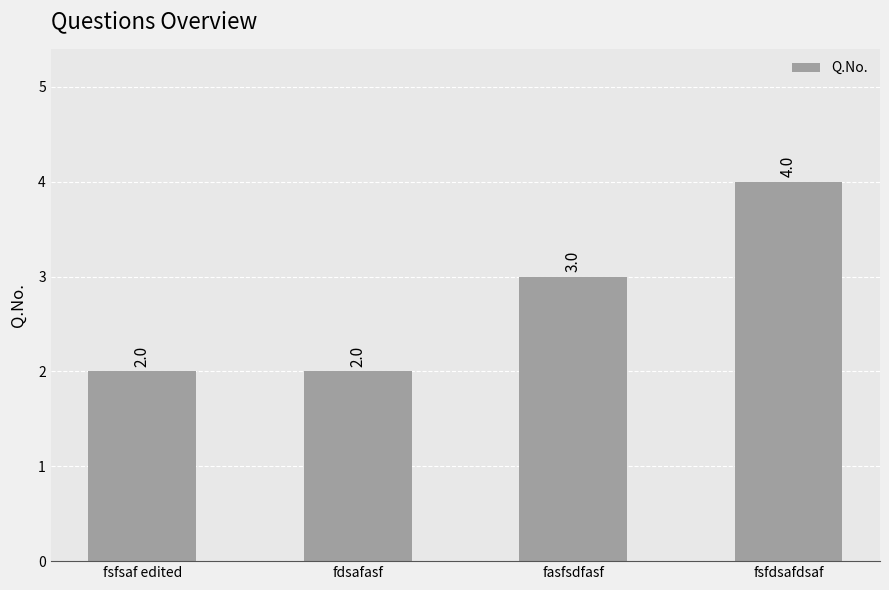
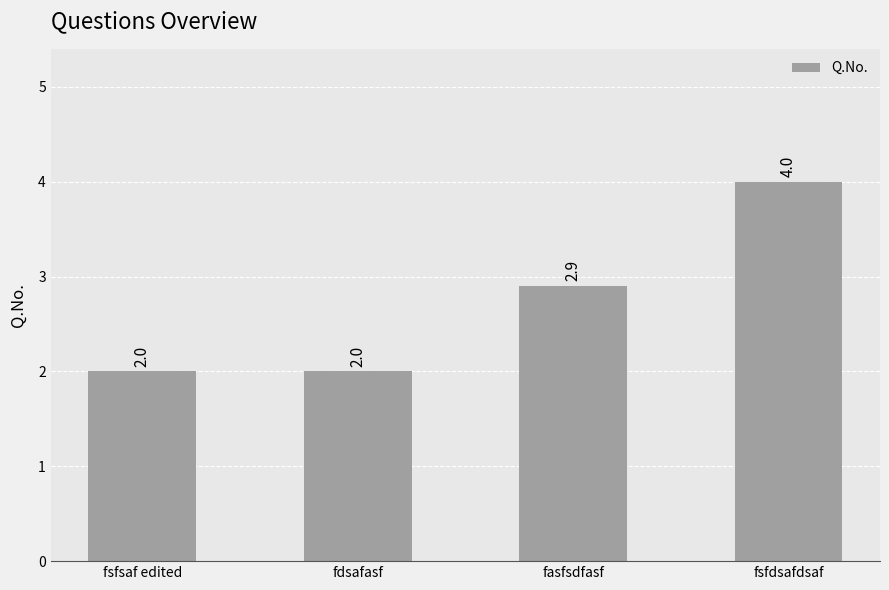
fasfsdfasf: 3.0 -> 2.9
